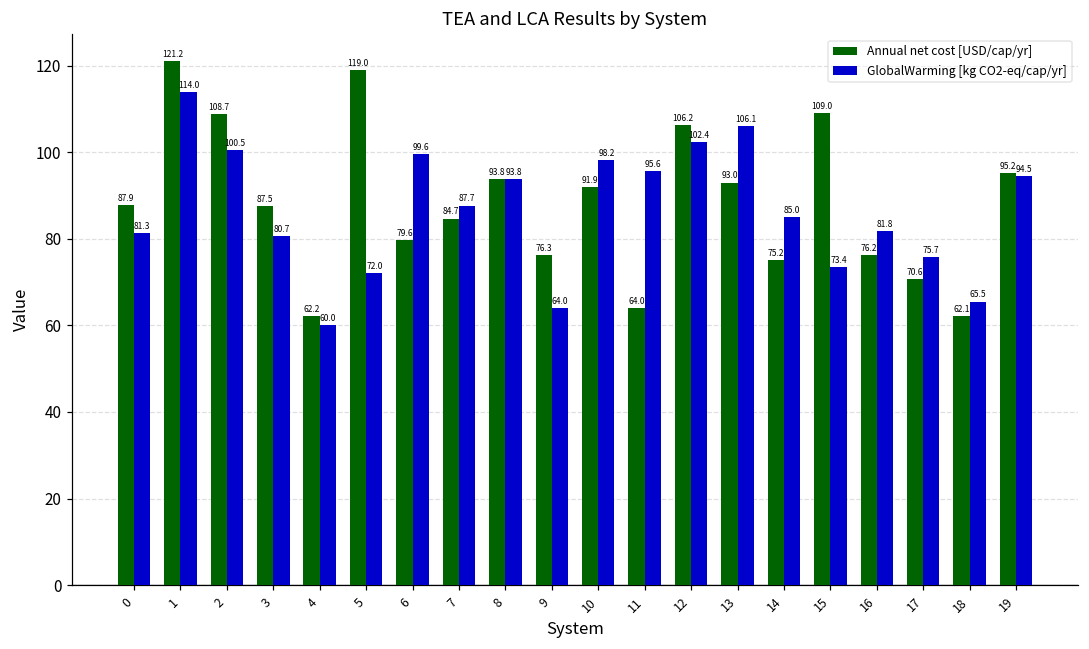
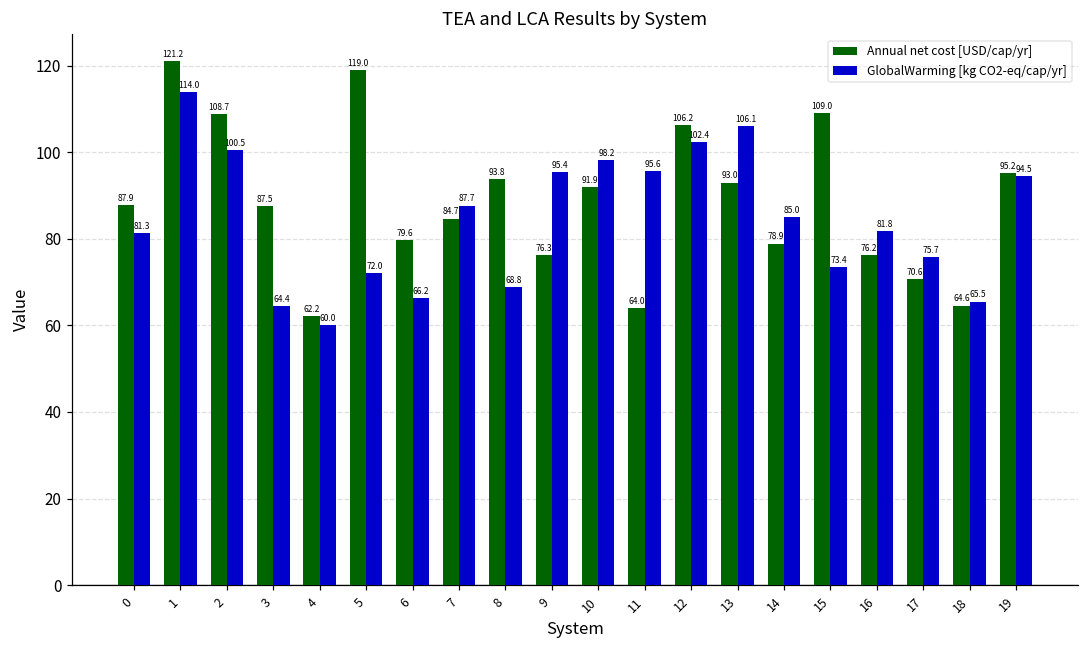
GlobalWarming [kg CO2-eq/cap/yr], 3: 80.7 -> 64.4
GlobalWarming [kg CO2-eq/cap/yr], 6: 99.6 -> 66.2
GlobalWarming [kg CO2-eq/cap/yr], 8: 93.8 -> 68.8
GlobalWarming [kg CO2-eq/cap/yr], 9: 64.0 -> 95.4
Annual net cost [USD/cap/yr], 14: 75.2 -> 78.9
Annual net cost [USD/cap/yr], 18: 62.1 -> 64.6
